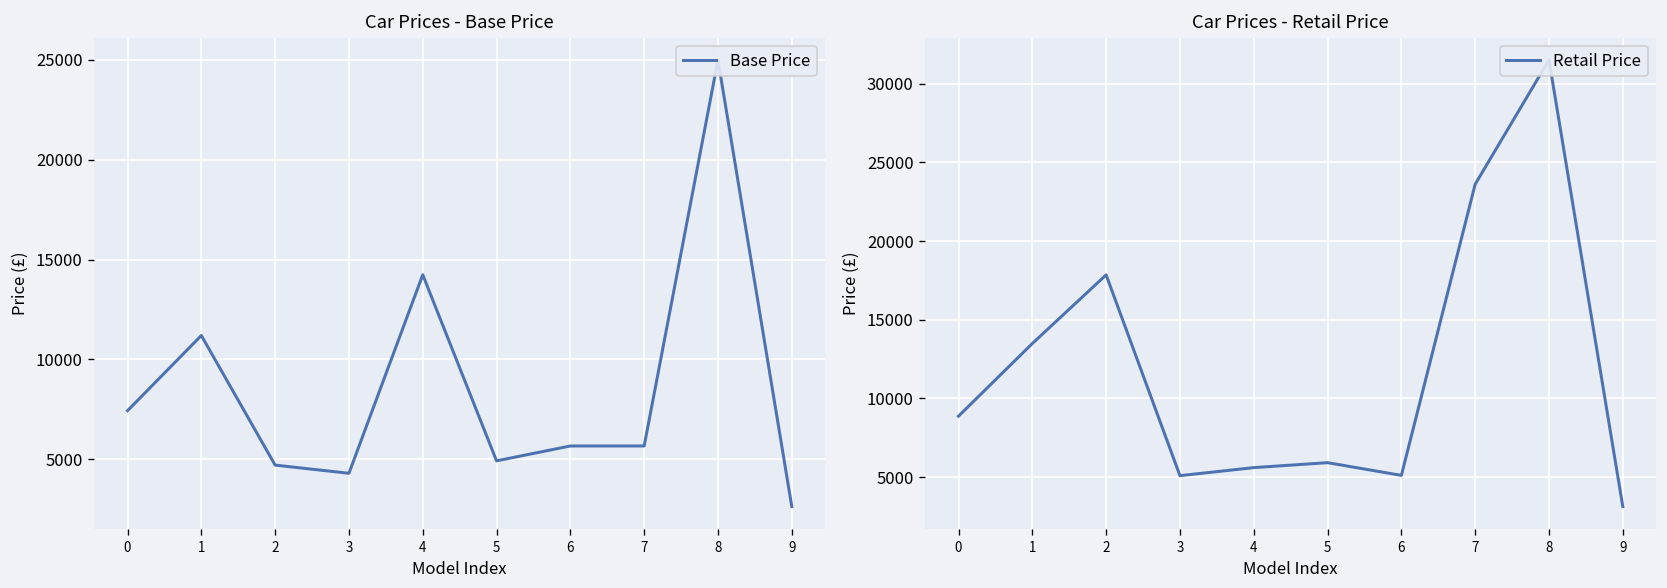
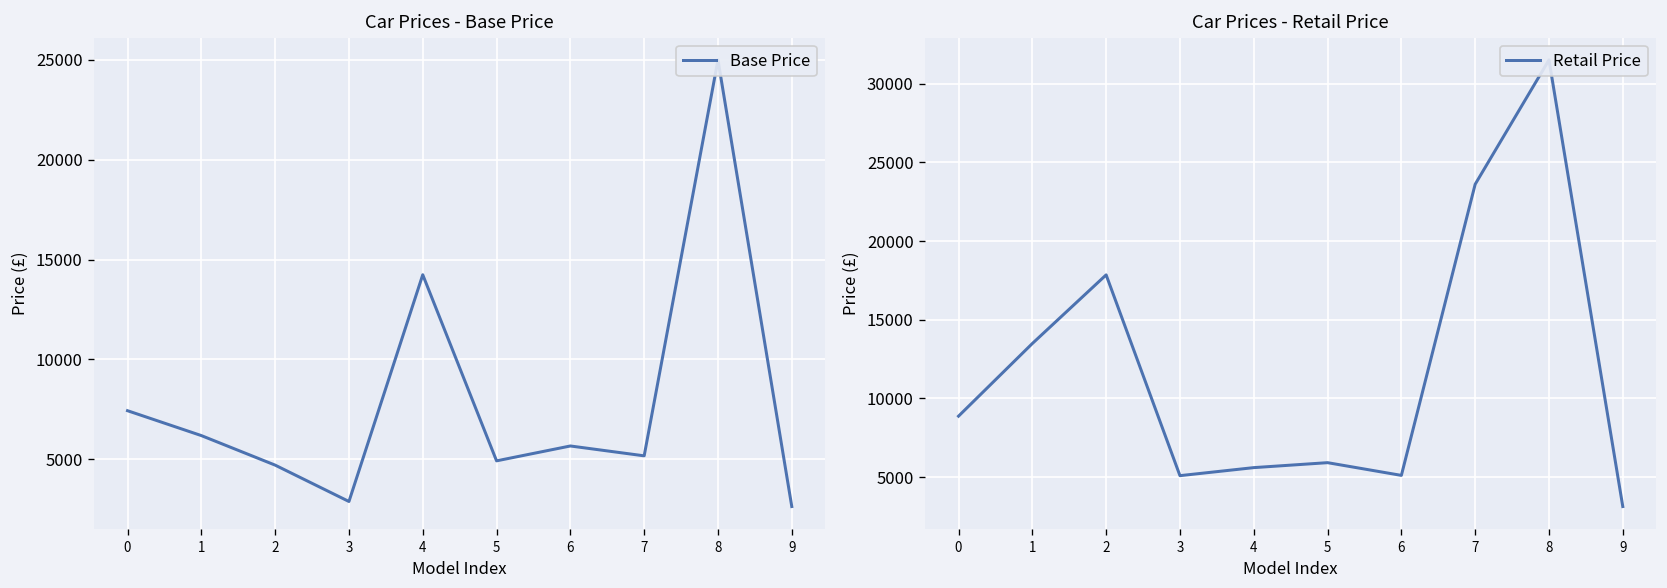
Car Prices - Base Price, 1: 11200 -> 6200
Car Prices - Base Price, 3: 4300 -> 2900
Car Prices - Base Price, 7: 5700 -> 5200
